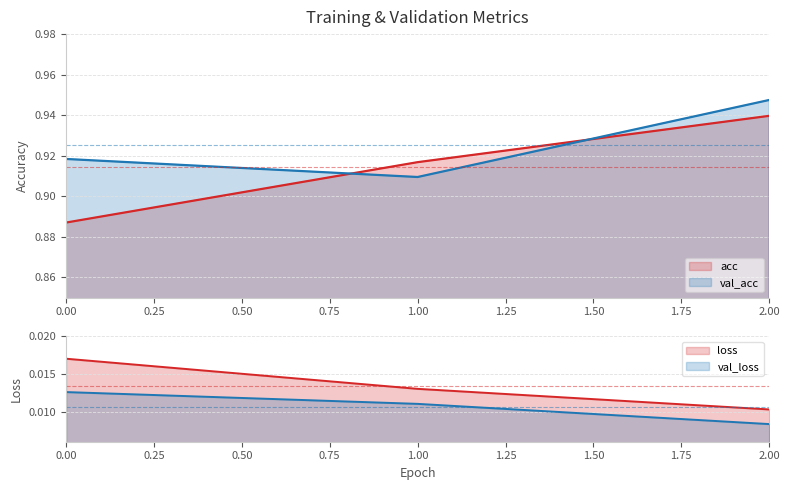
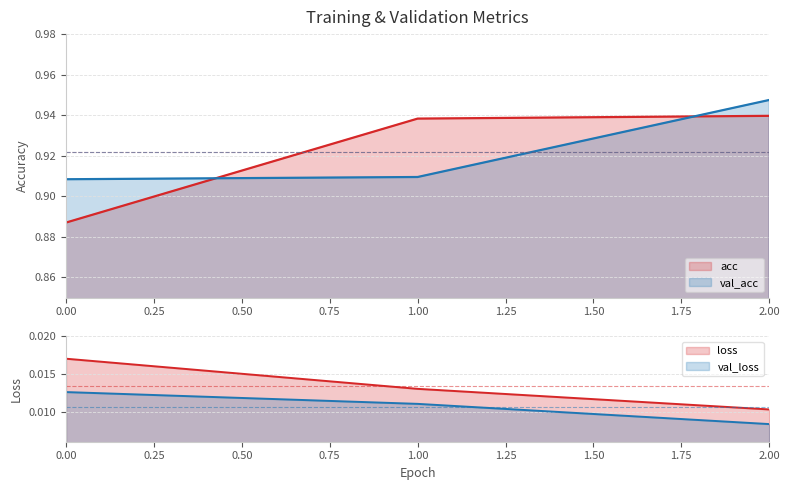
Training & Validation Metrics, val_acc, 0.00: 0.918 -> 0.908
Training & Validation Metrics, acc, 1.00: 0.917 -> 0.938
